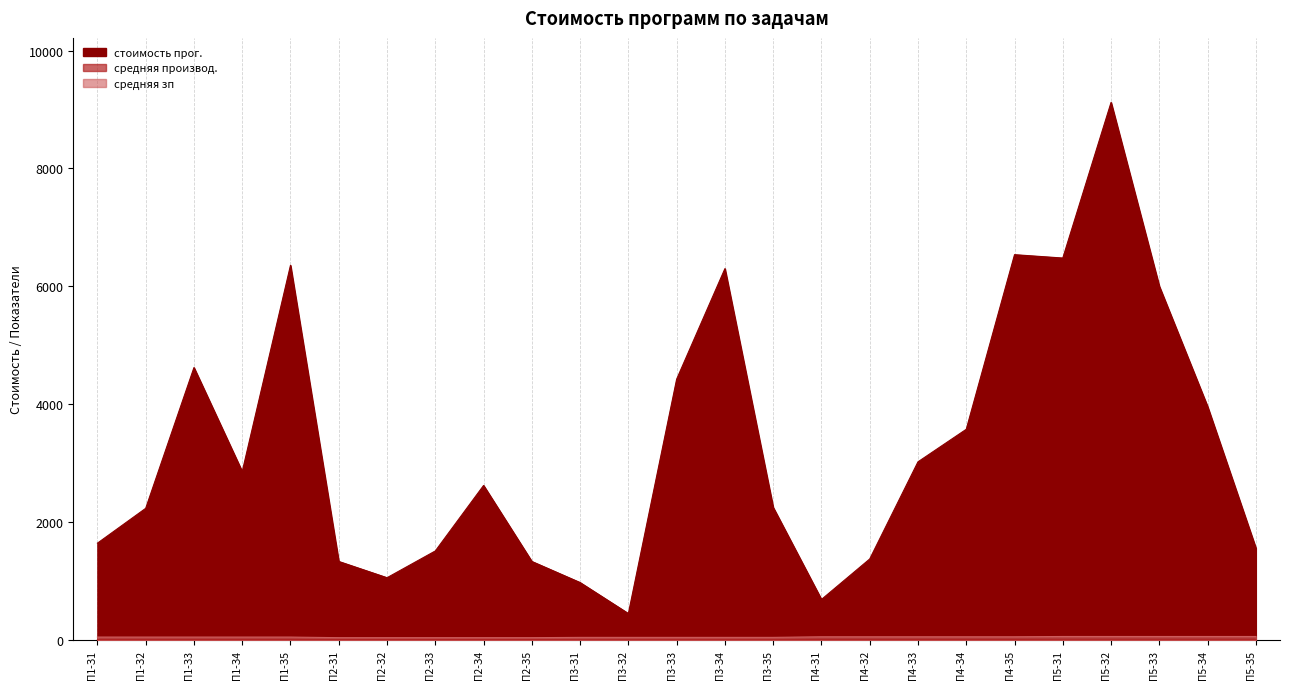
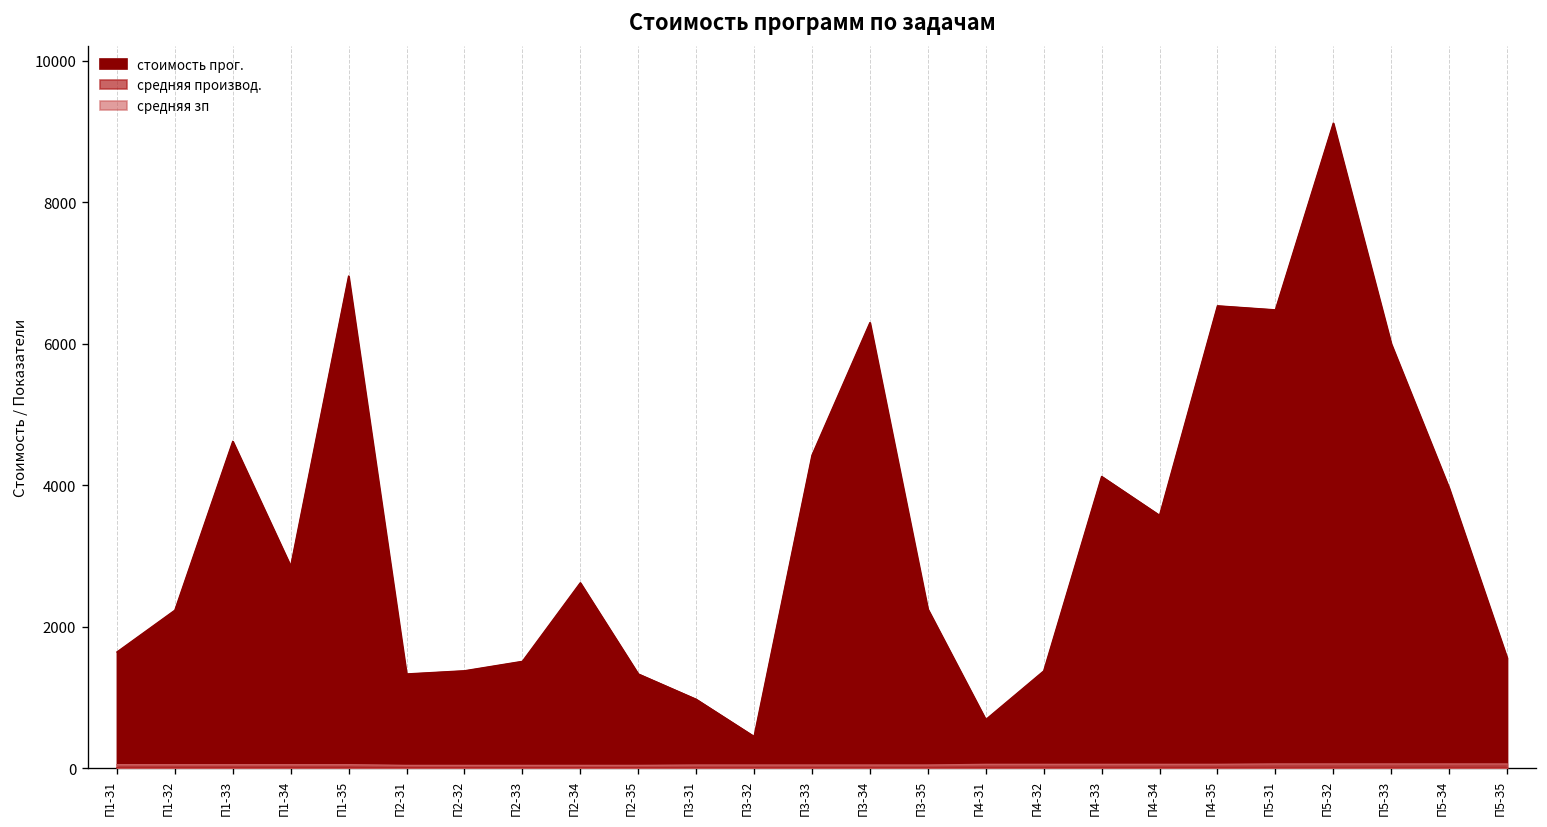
стоимость прог., П1-З5: 6400 -> 7000
стоимость прог., П2-З2: 1100 -> 1400
стоимость прог., П4-З3: 3000 -> 4100
